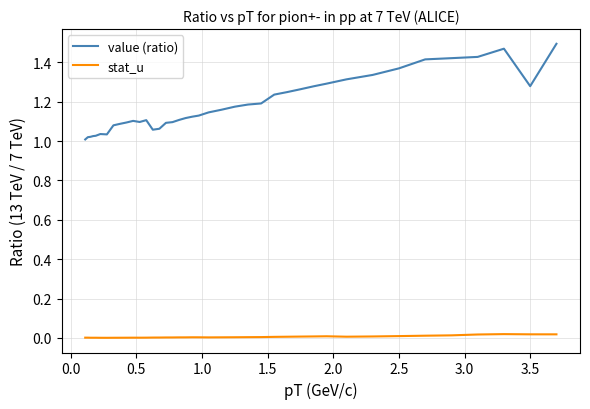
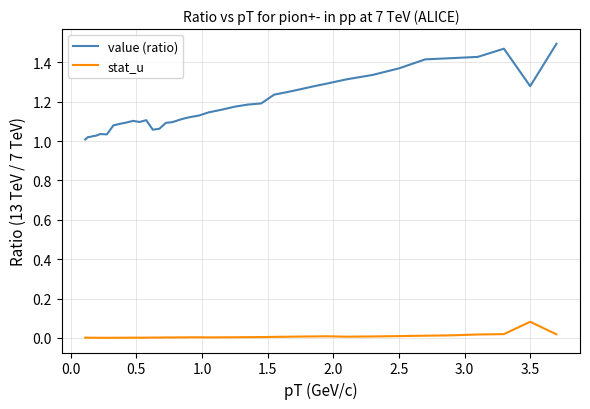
stat_u, 3.5: 0.02 -> 0.08
